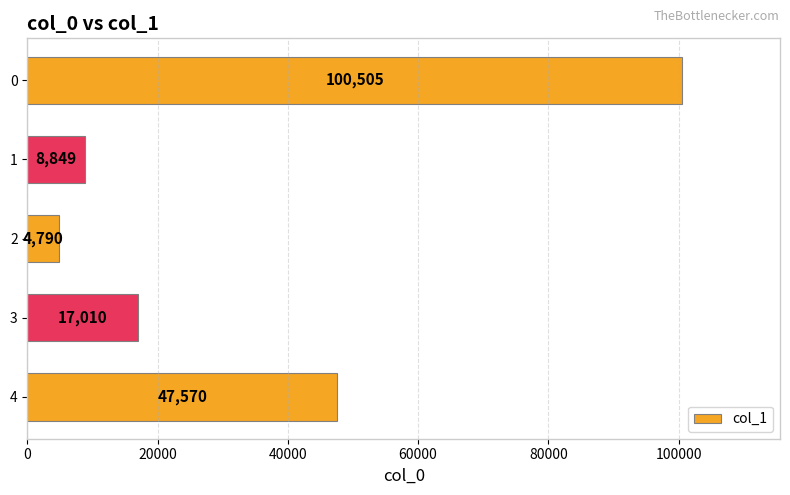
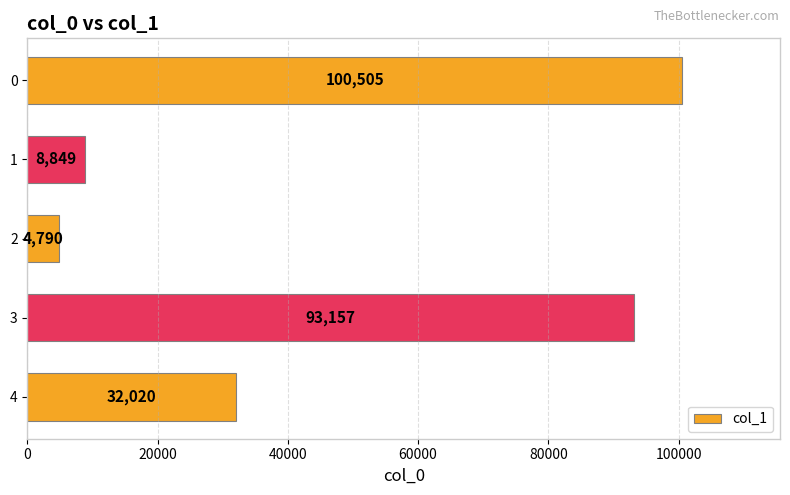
3: 17,010 -> 93,157
4: 47,570 -> 32,020
